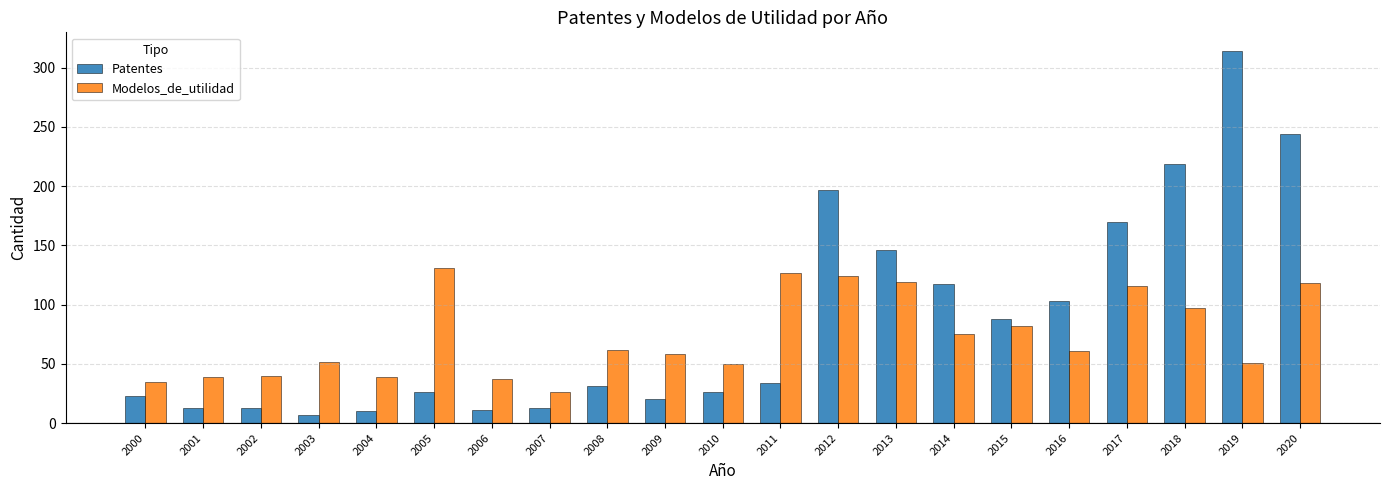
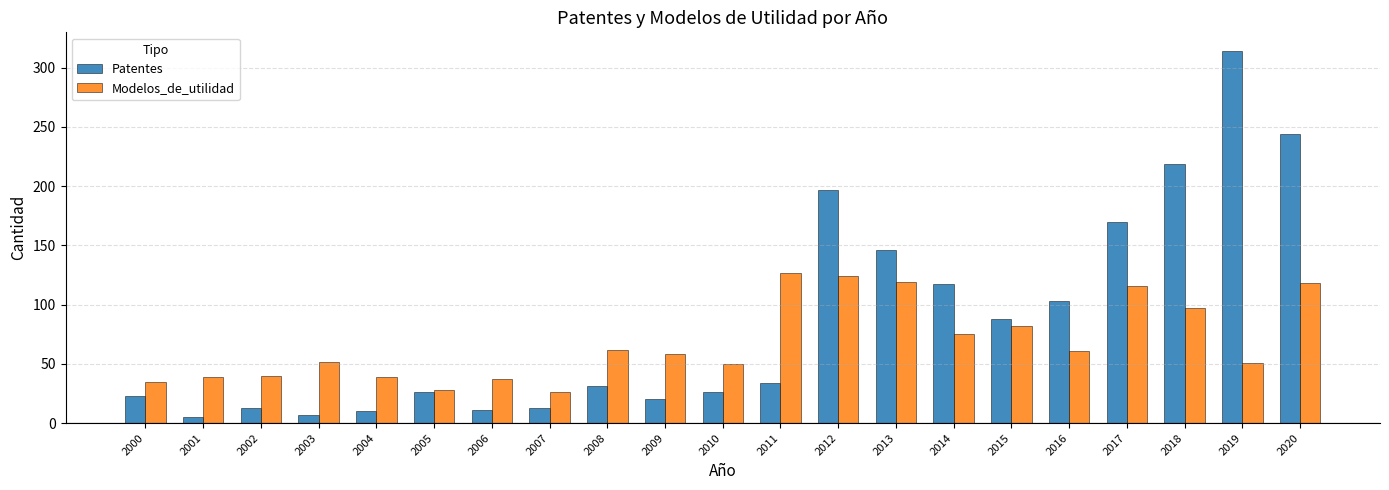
Patentes, 2001: 13 -> 5
Modelos_de_utilidad, 2005: 131 -> 28
